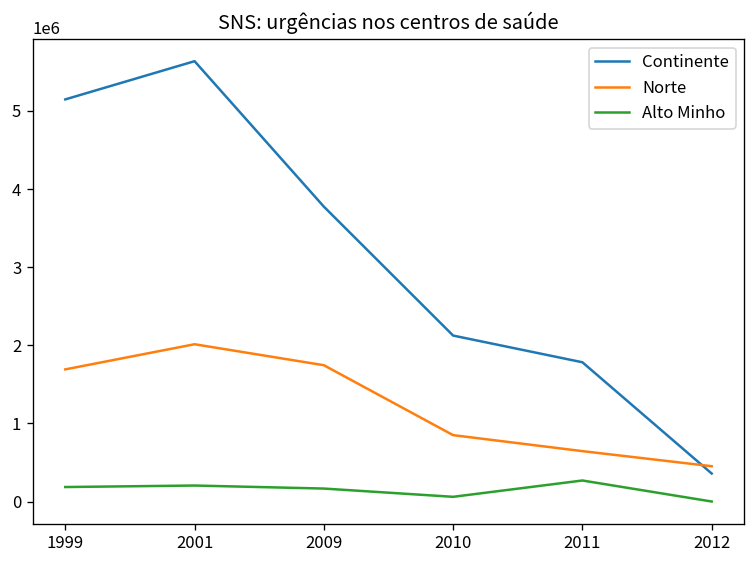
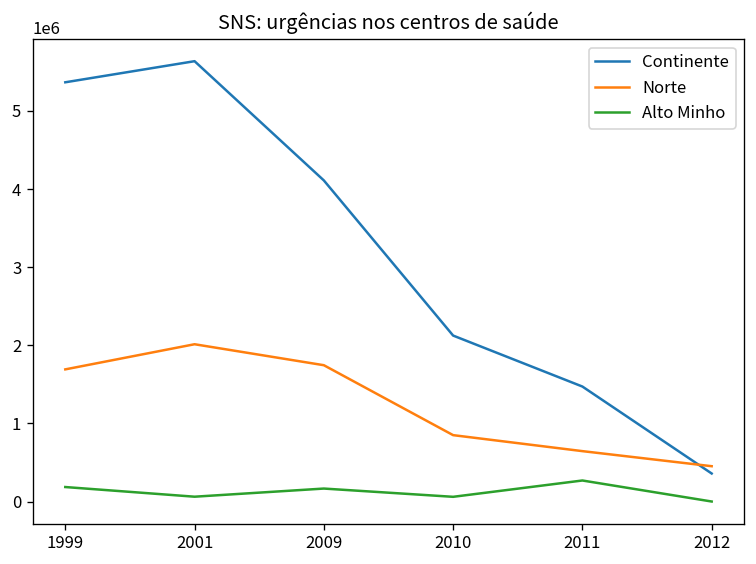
Continente, 1999: 5100000 -> 5400000
Alto Minho, 2001: 200000 -> 100000
Continente, 2009: 3800000 -> 4100000
Continente, 2011: 1800000 -> 1500000
